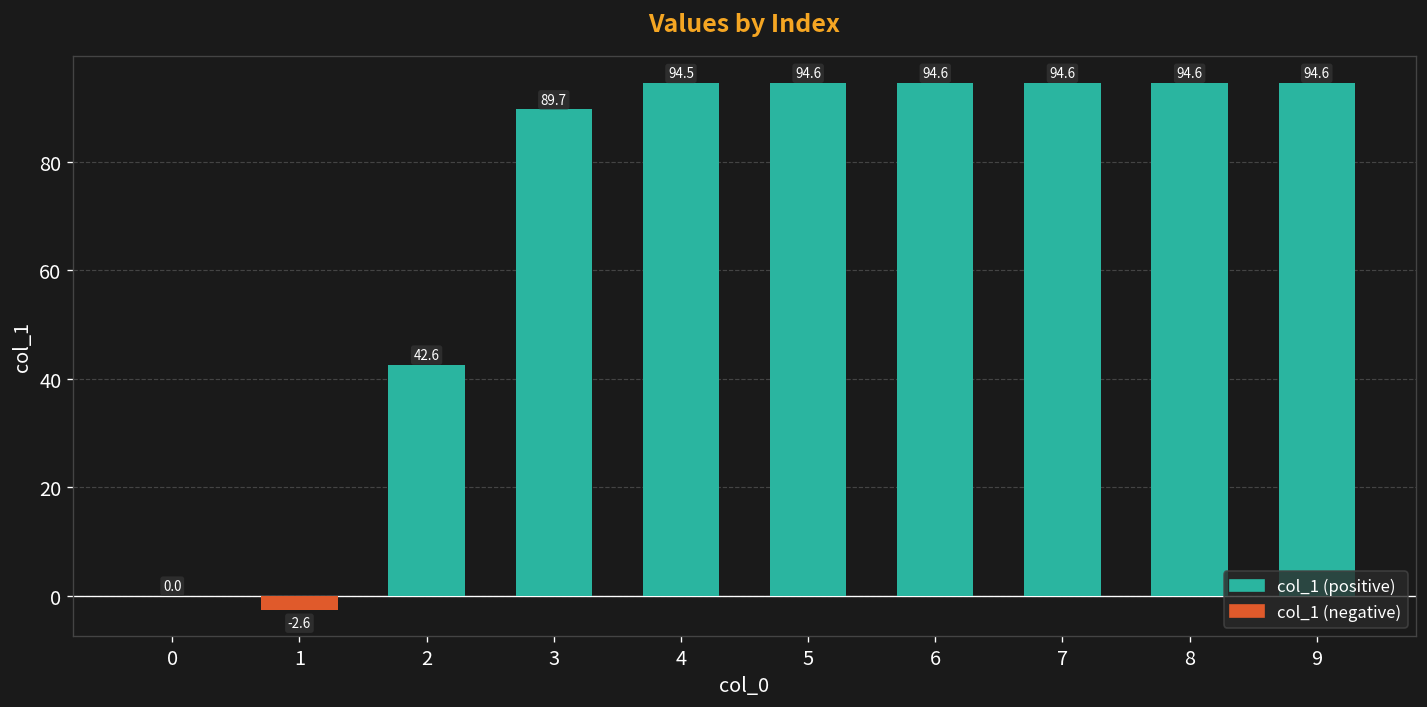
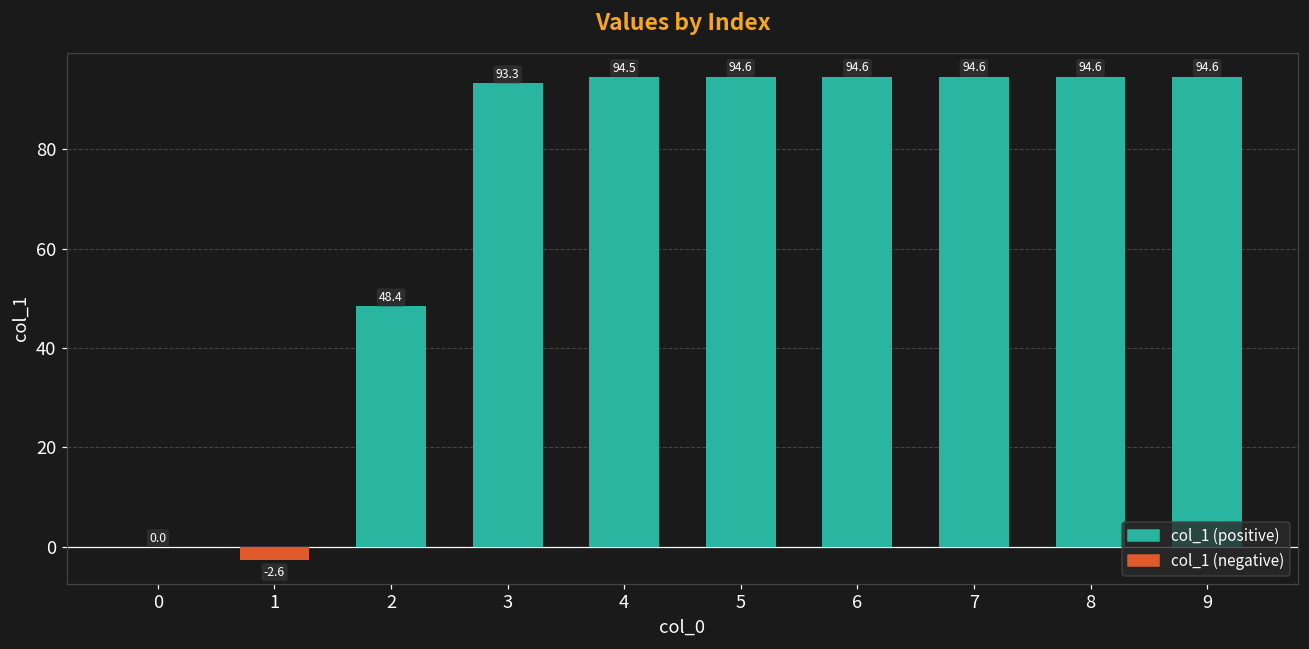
2: 42.6 -> 48.4
3: 89.7 -> 93.3
